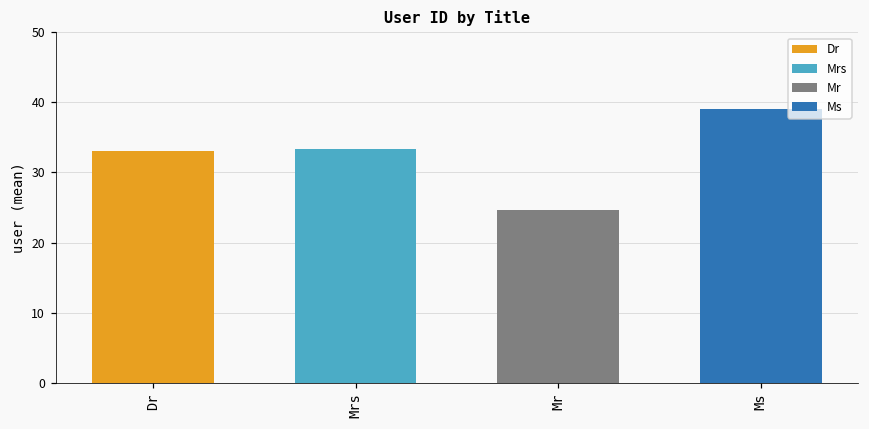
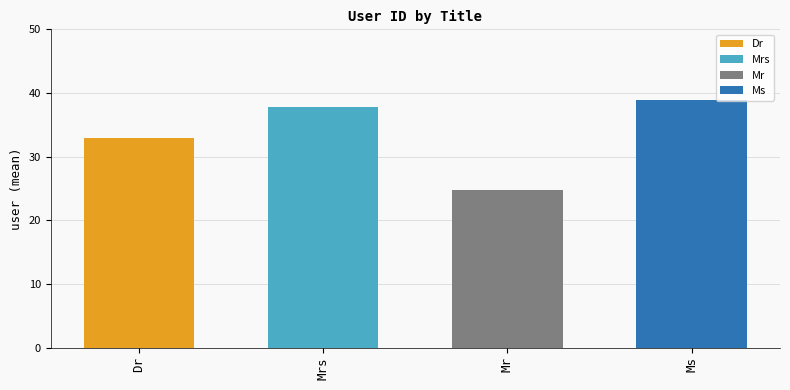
Mrs: 33 -> 38
